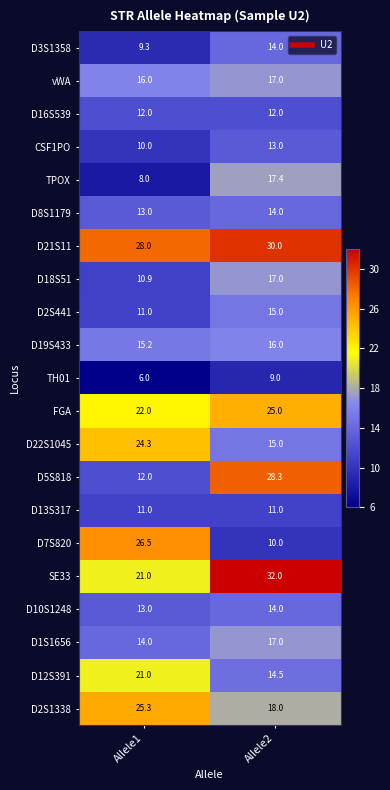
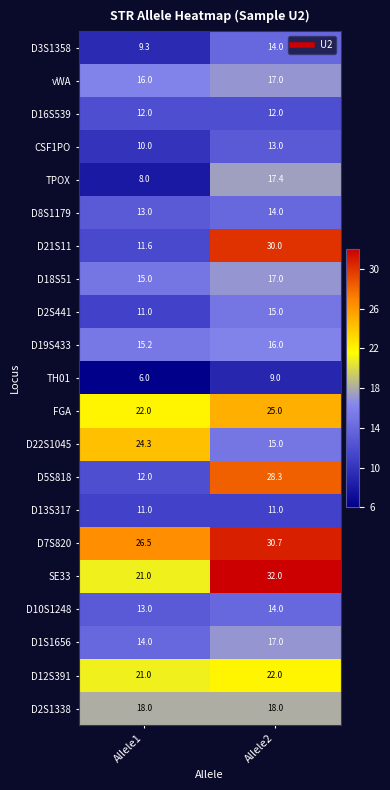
D21S11, Allele1: 28.0 -> 11.6
D18S51, Allele1: 10.9 -> 15.0
D7S820, Allele2: 10.0 -> 30.7
D12S391, Allele2: 14.5 -> 22.0
D2S1338, Allele1: 25.3 -> 18.0
